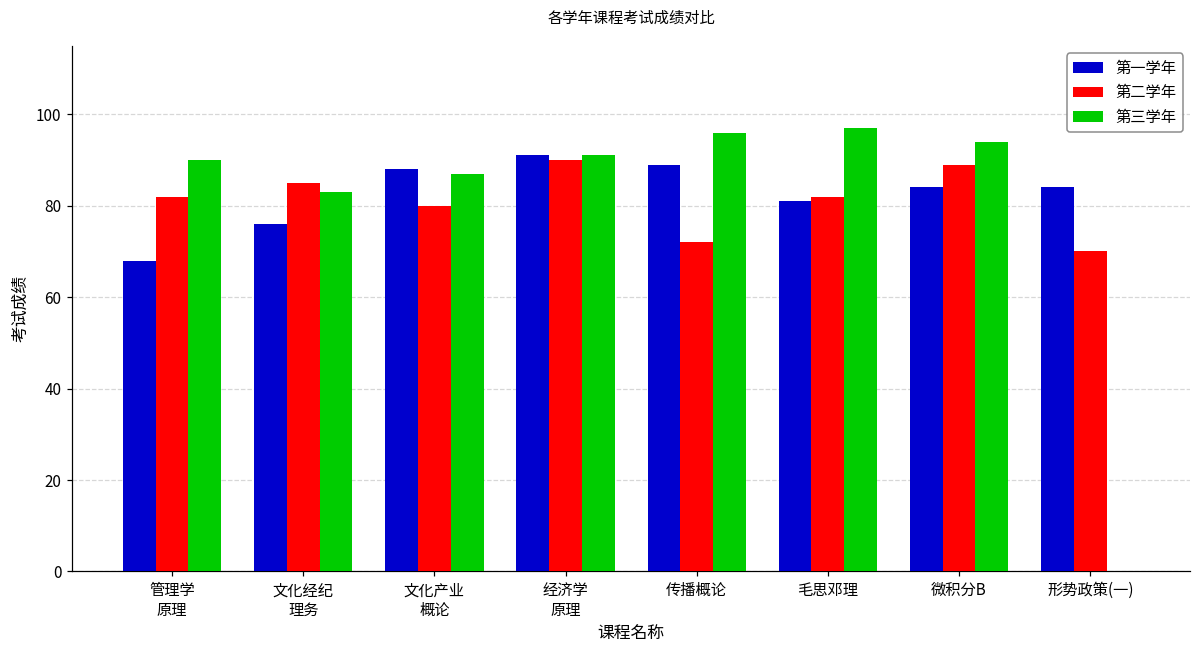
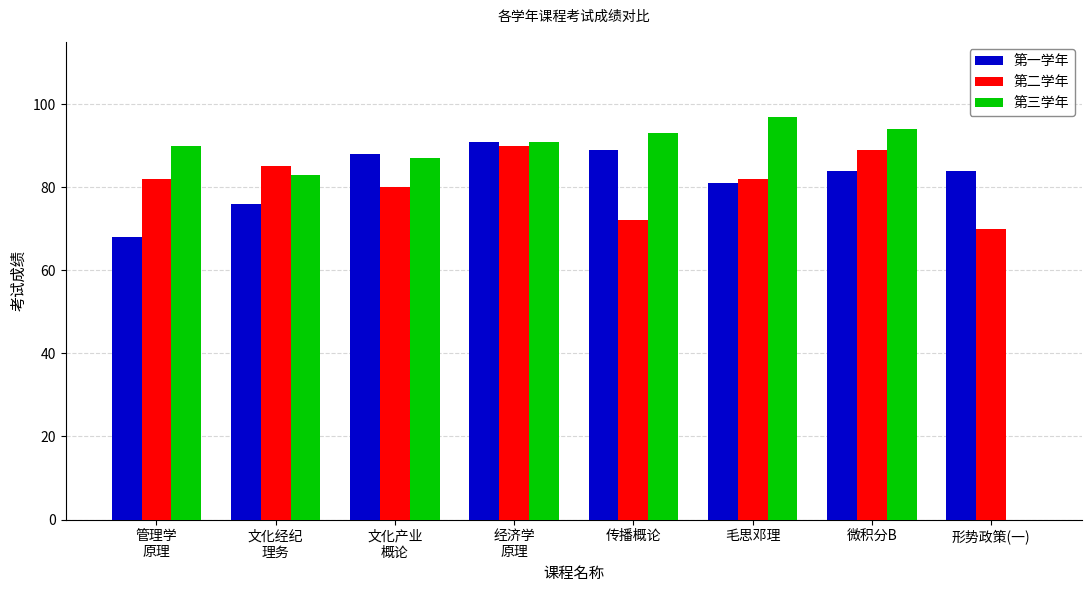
第三学年, 传播概论: 96 -> 93
